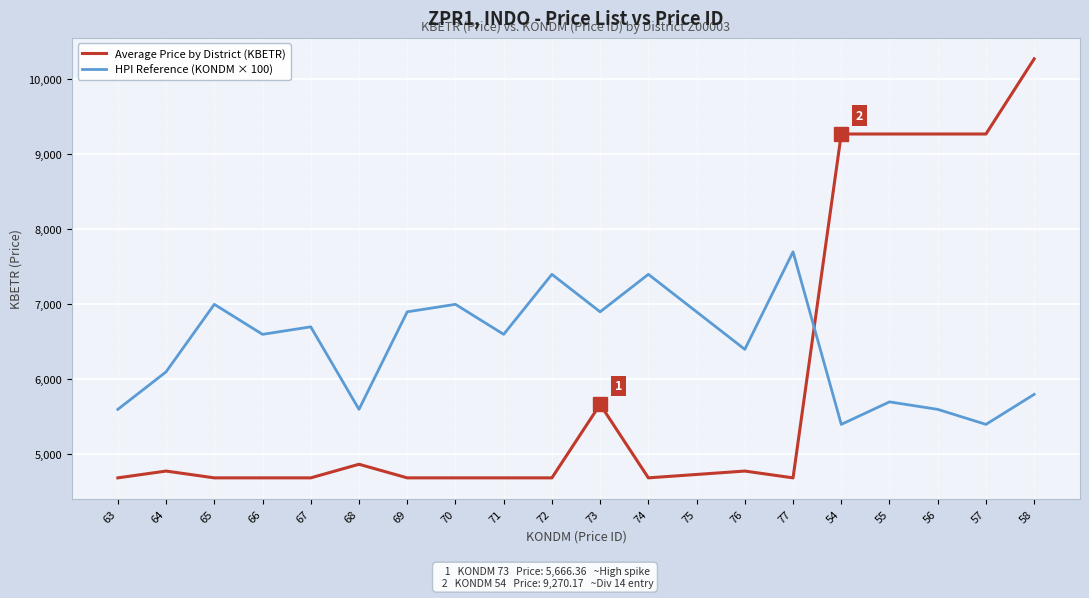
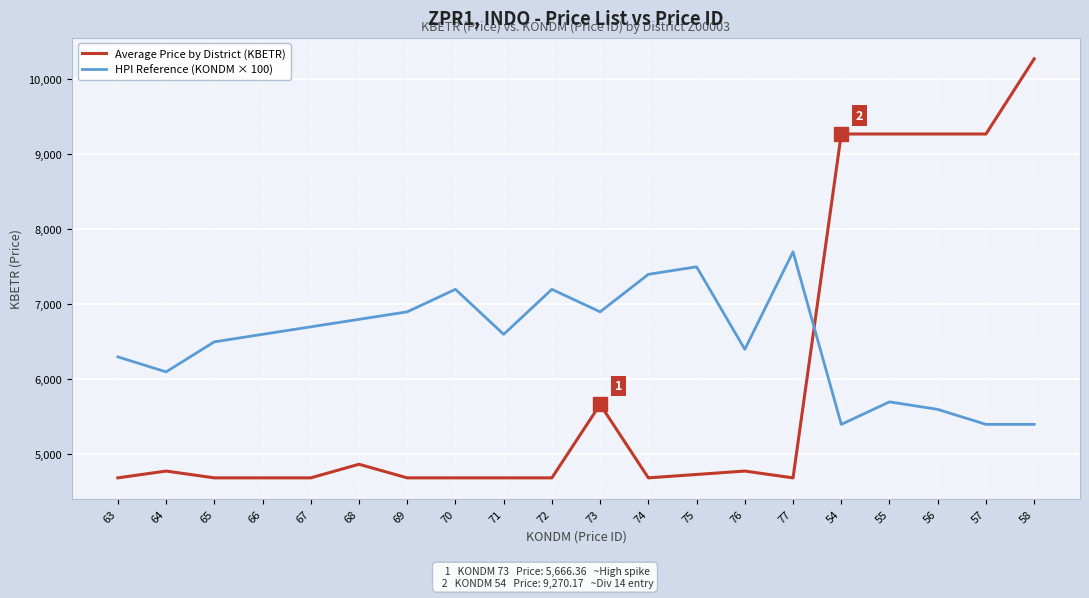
HPI Reference (KONDM × 100), 63: 5,600 -> 6,300
HPI Reference (KONDM × 100), 65: 7,000 -> 6,500
HPI Reference (KONDM × 100), 68: 5,600 -> 6,800
HPI Reference (KONDM × 100), 70: 7,000 -> 7,200
HPI Reference (KONDM × 100), 72: 7,400 -> 7,200
HPI Reference (KONDM × 100), 75: 6,900 -> 7,500
HPI Reference (KONDM × 100), 58: 5,800 -> 5,400
